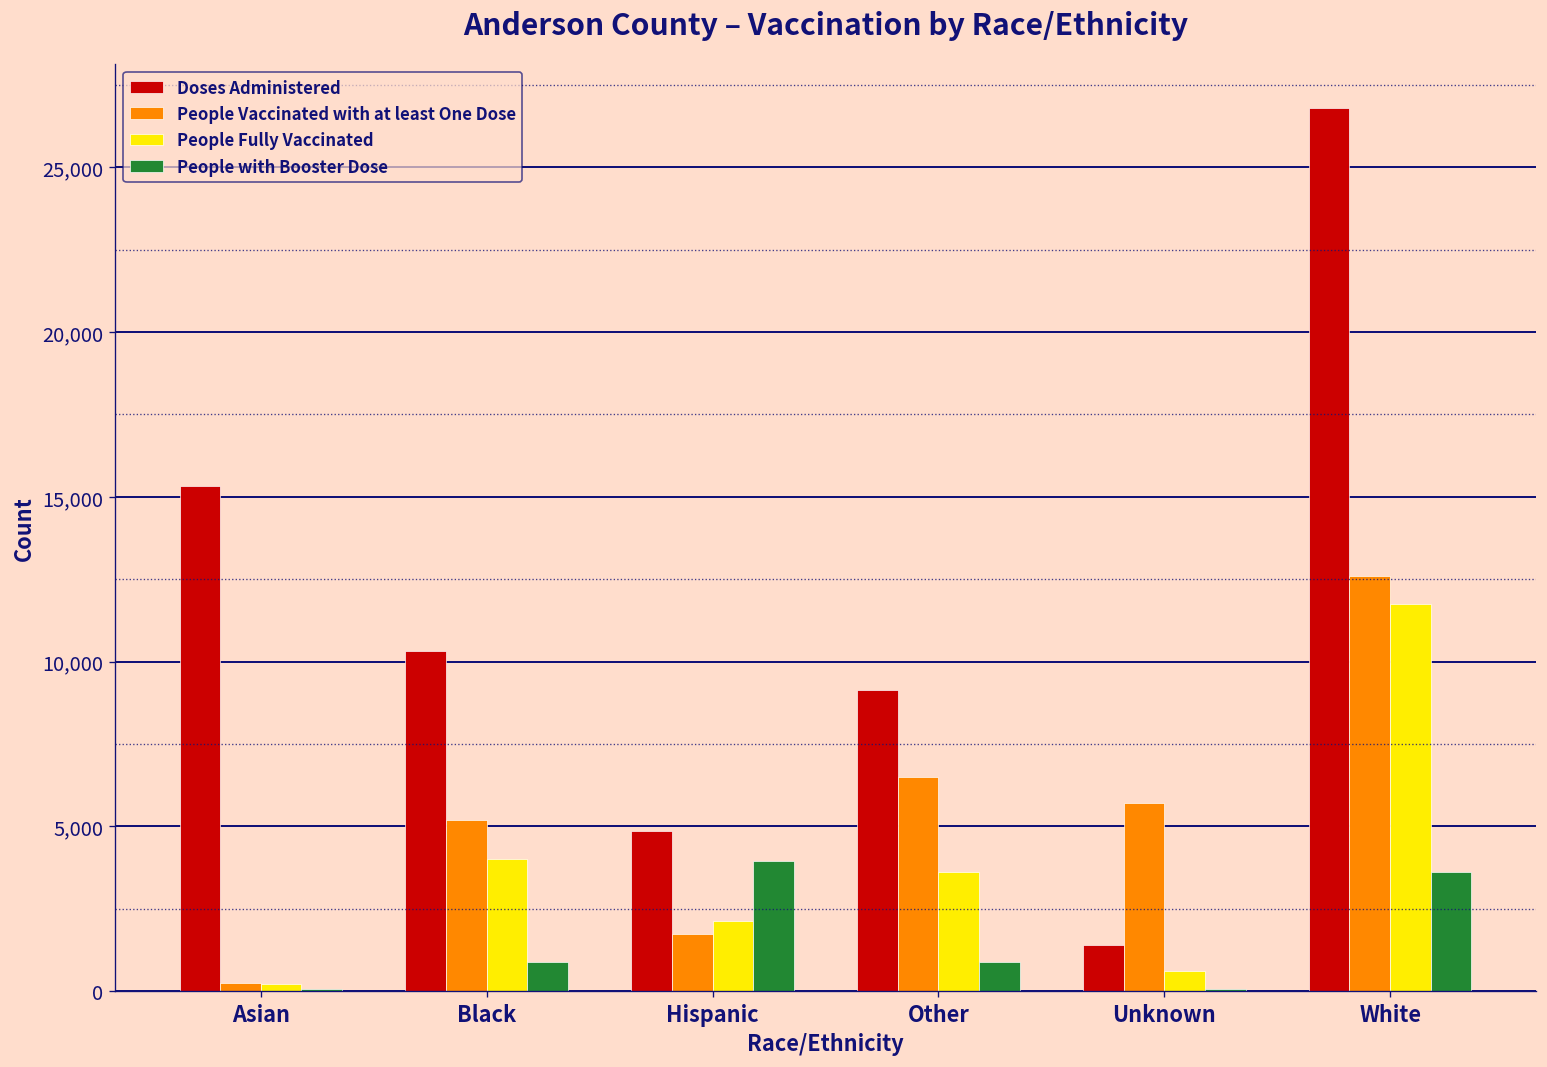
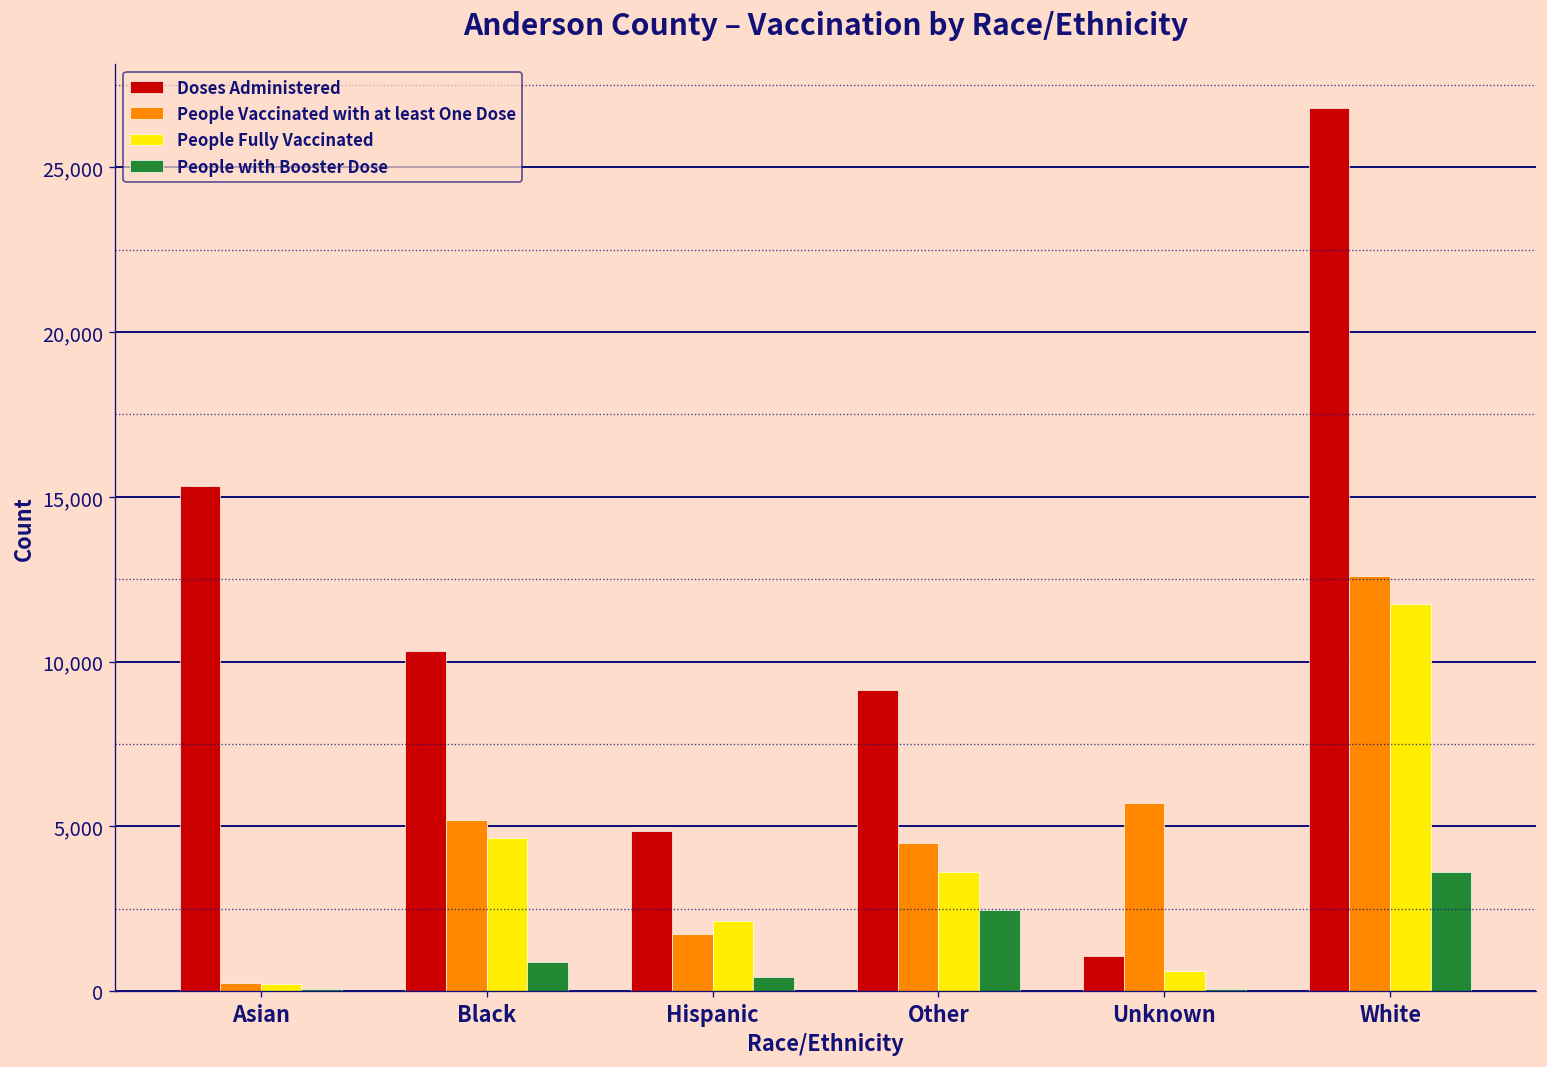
People Fully Vaccinated, Black: 4,000 -> 4,600
People with Booster Dose, Hispanic: 3,900 -> 400
People Vaccinated with at least One Dose, Other: 6,500 -> 4,500
People with Booster Dose, Other: 900 -> 2,400
Doses Administered, Unknown: 1,400 -> 1,100
